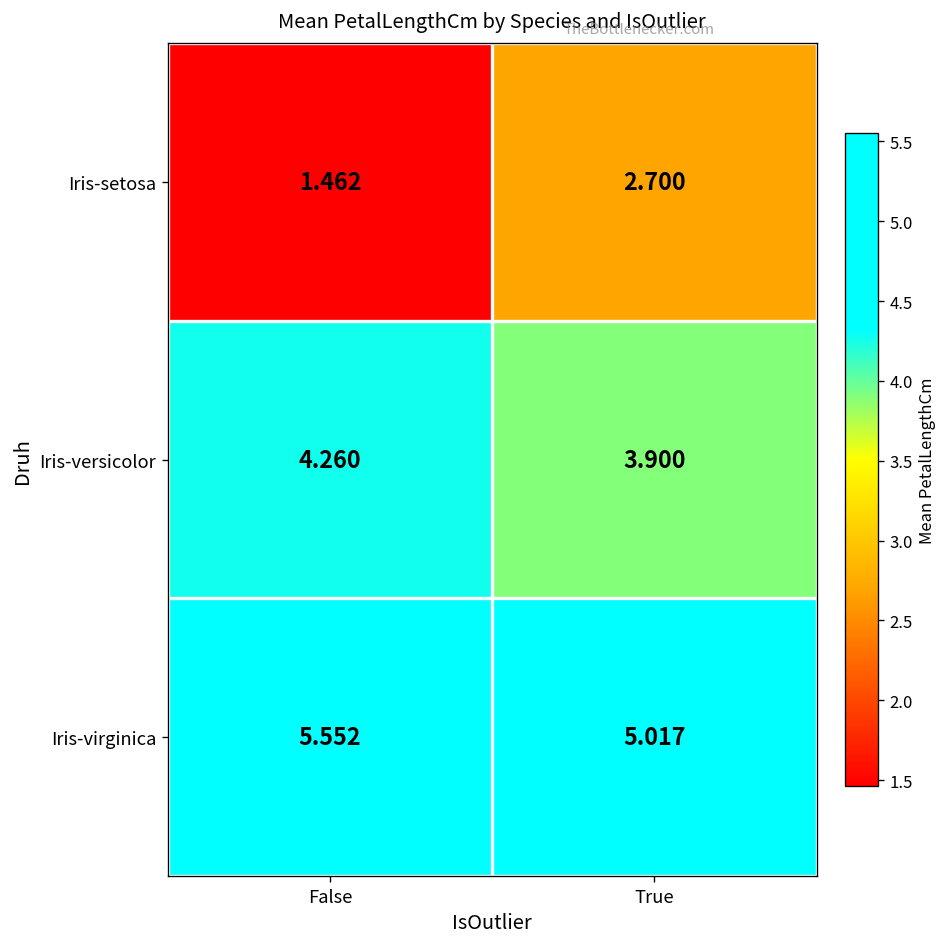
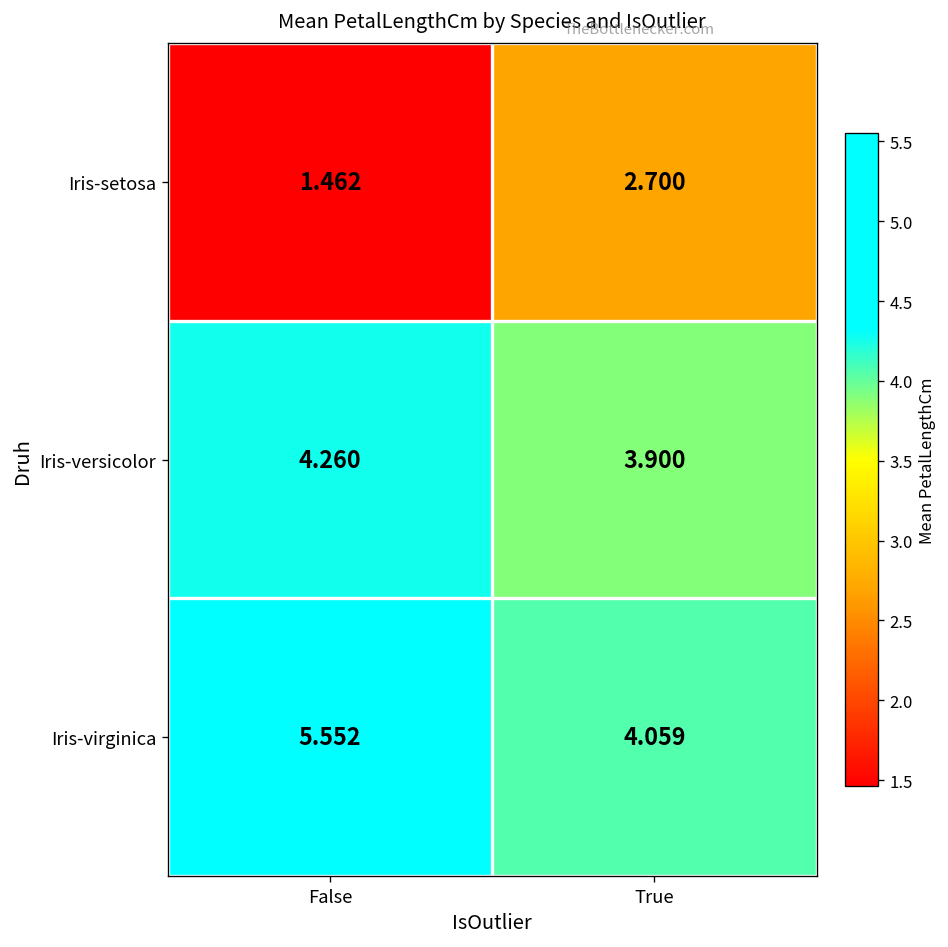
Iris-virginica, True: 5.017 -> 4.059
